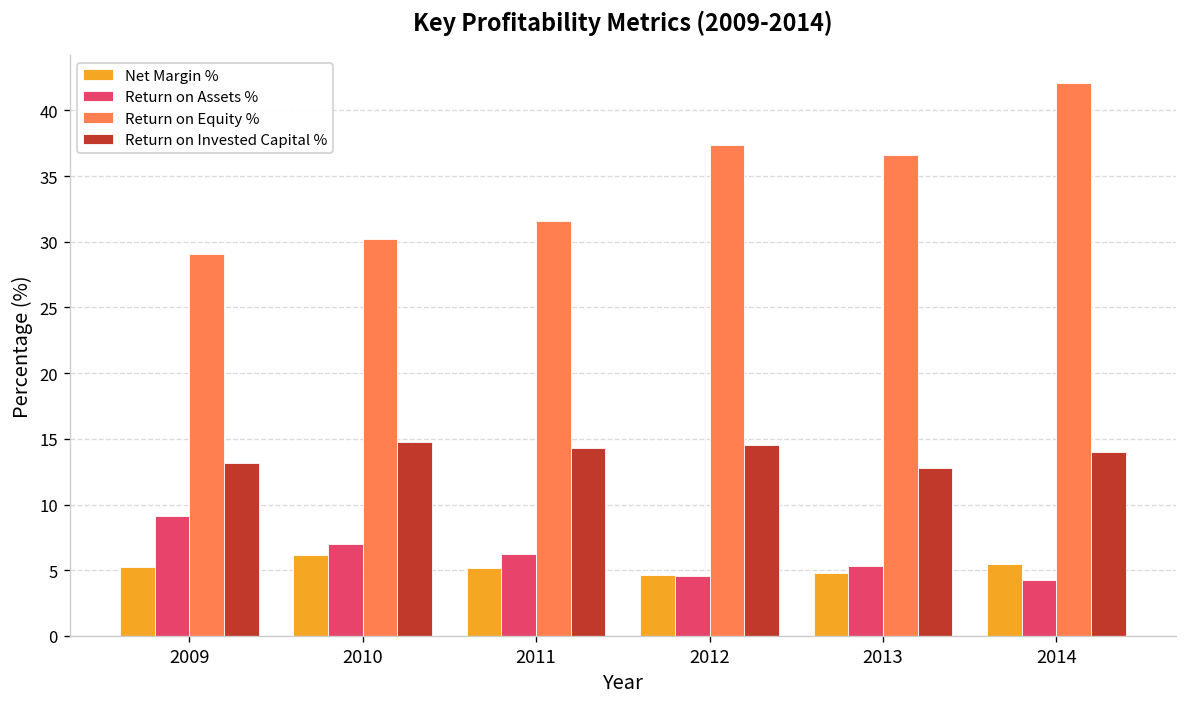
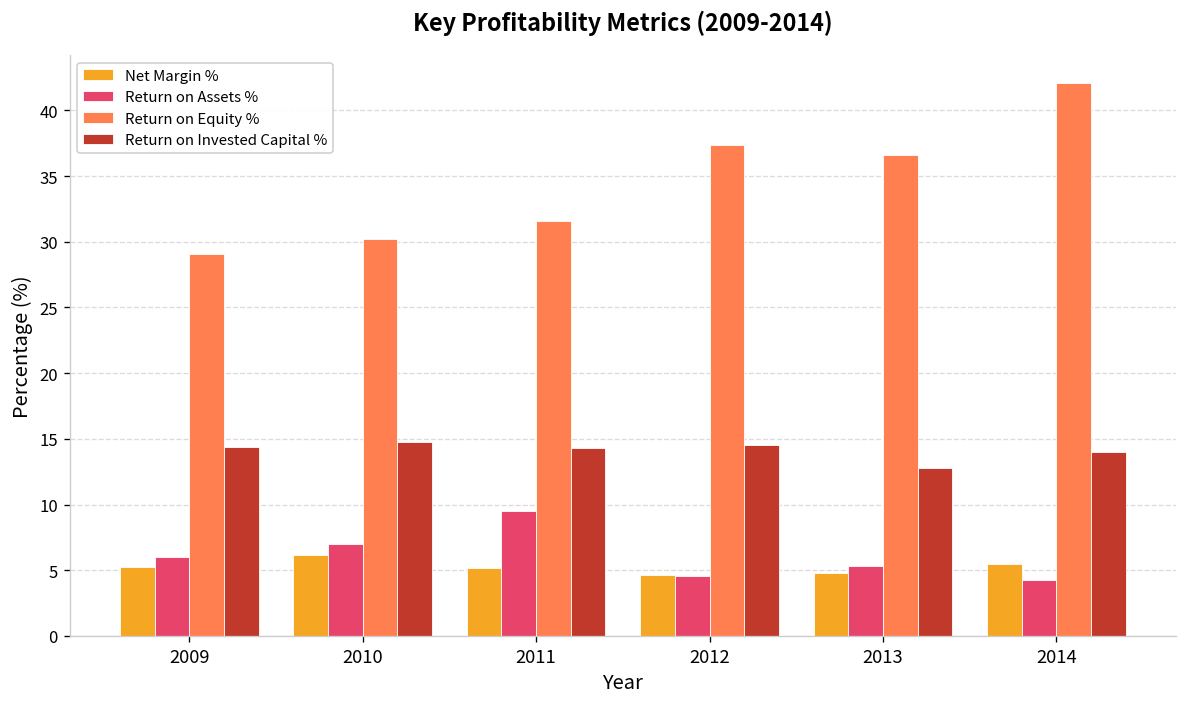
Return on Assets %, 2009: 9.1 -> 6.0
Return on Invested Capital %, 2009: 13.2 -> 14.4
Return on Assets %, 2011: 6.3 -> 9.5
